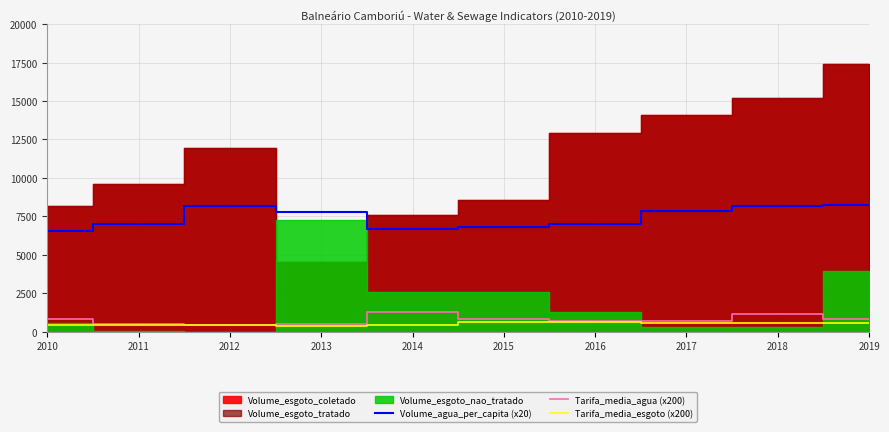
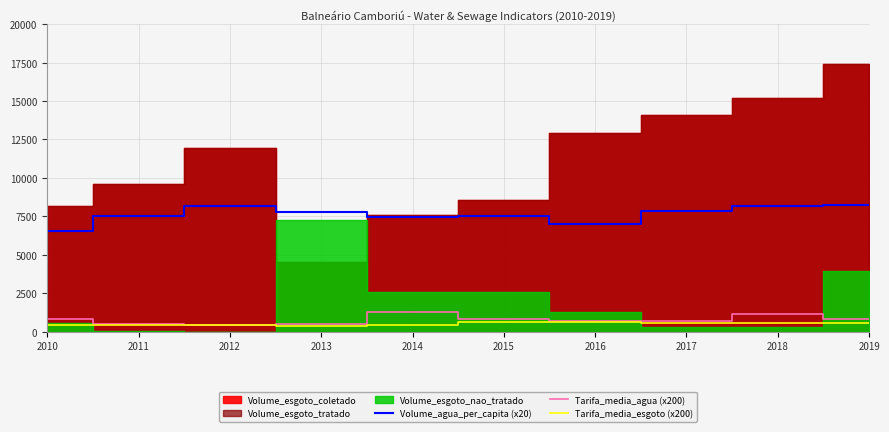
Volume_agua_per_capita (x20), 2011: 7000 -> 7500
Volume_agua_per_capita (x20), 2014: 6700 -> 7500
Volume_agua_per_capita (x20), 2015: 6800 -> 7500
